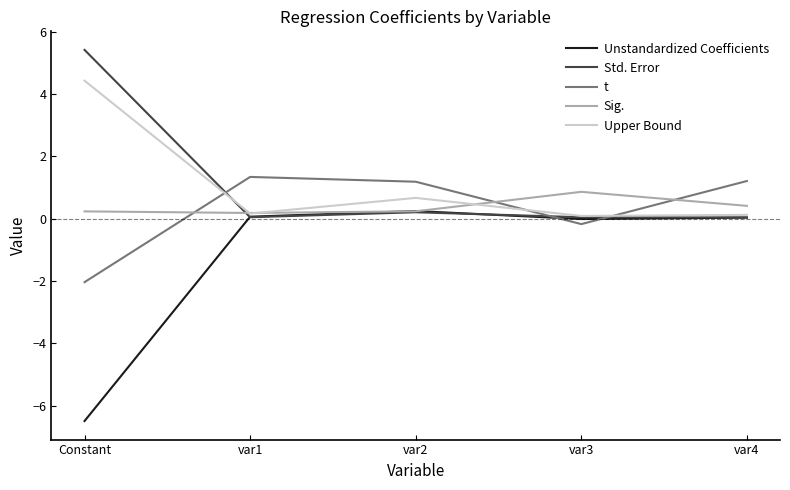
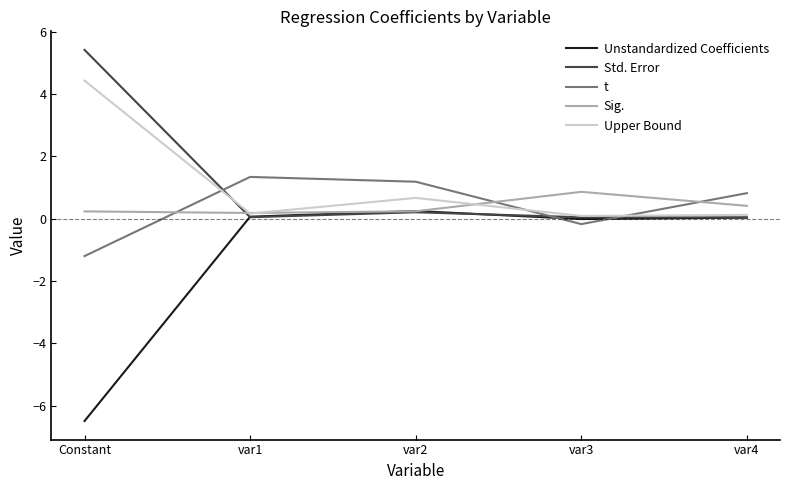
t, Constant: -2.0 -> -1.2
t, var4: 1.2 -> 0.8
